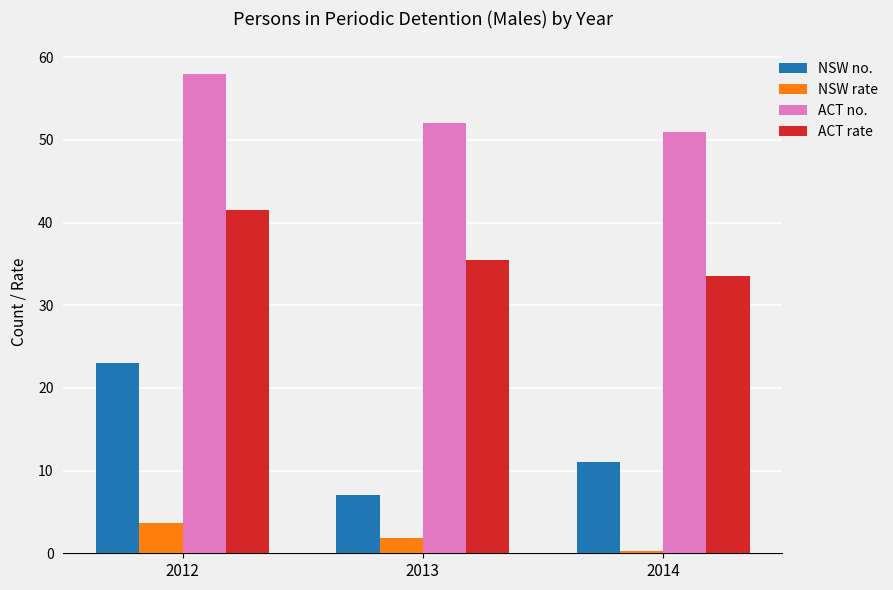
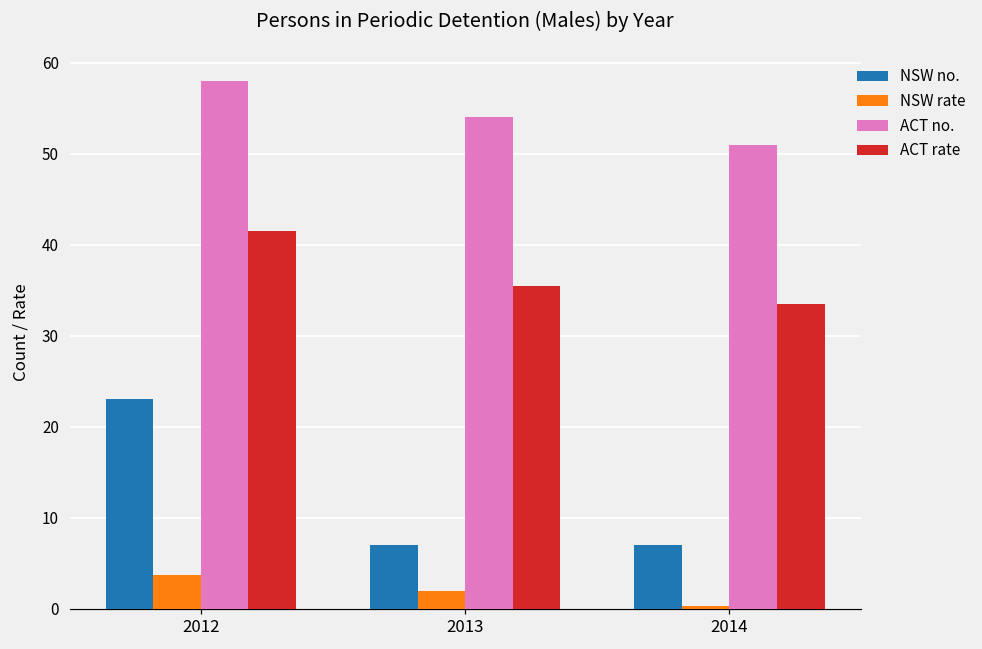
ACT no., 2013: 52 -> 54
NSW no., 2014: 11 -> 7
